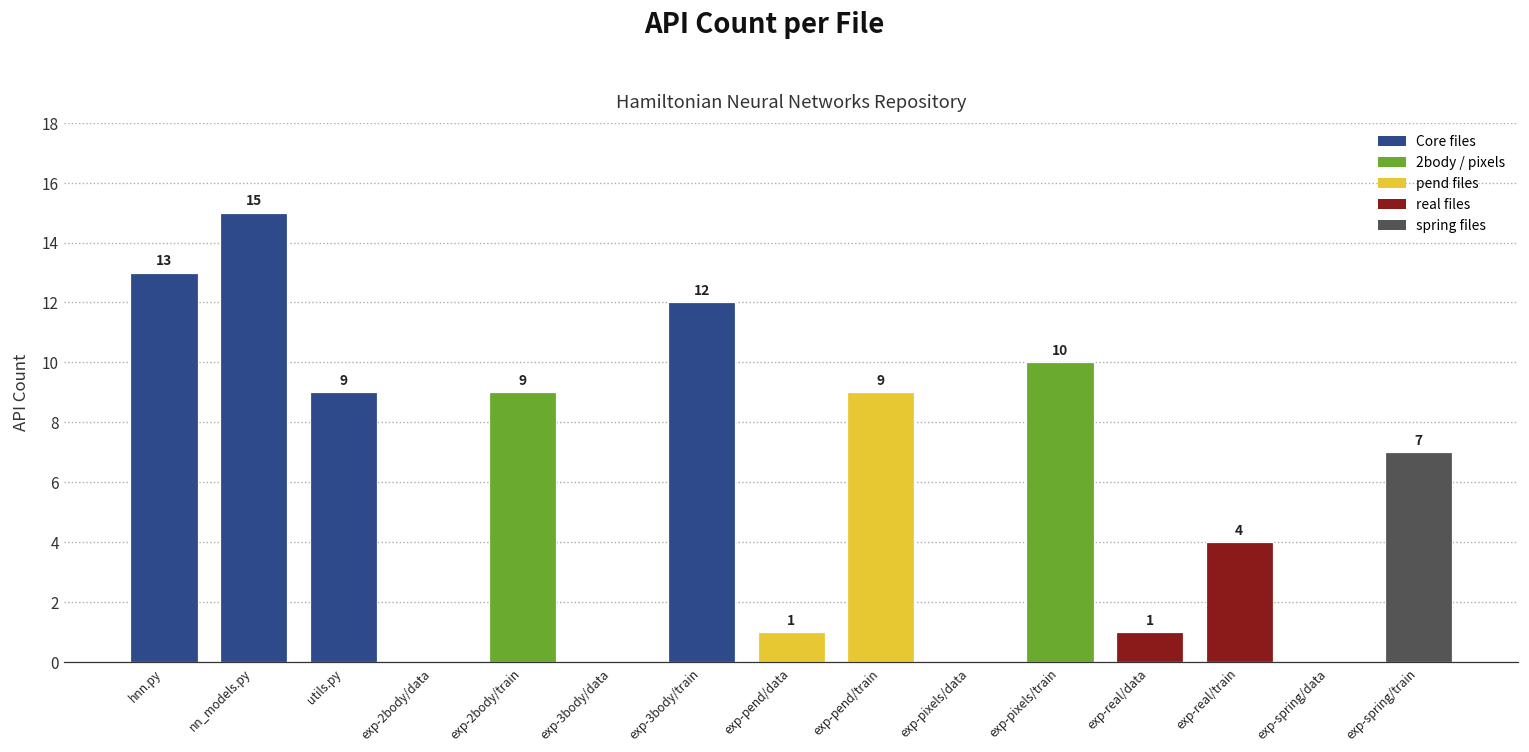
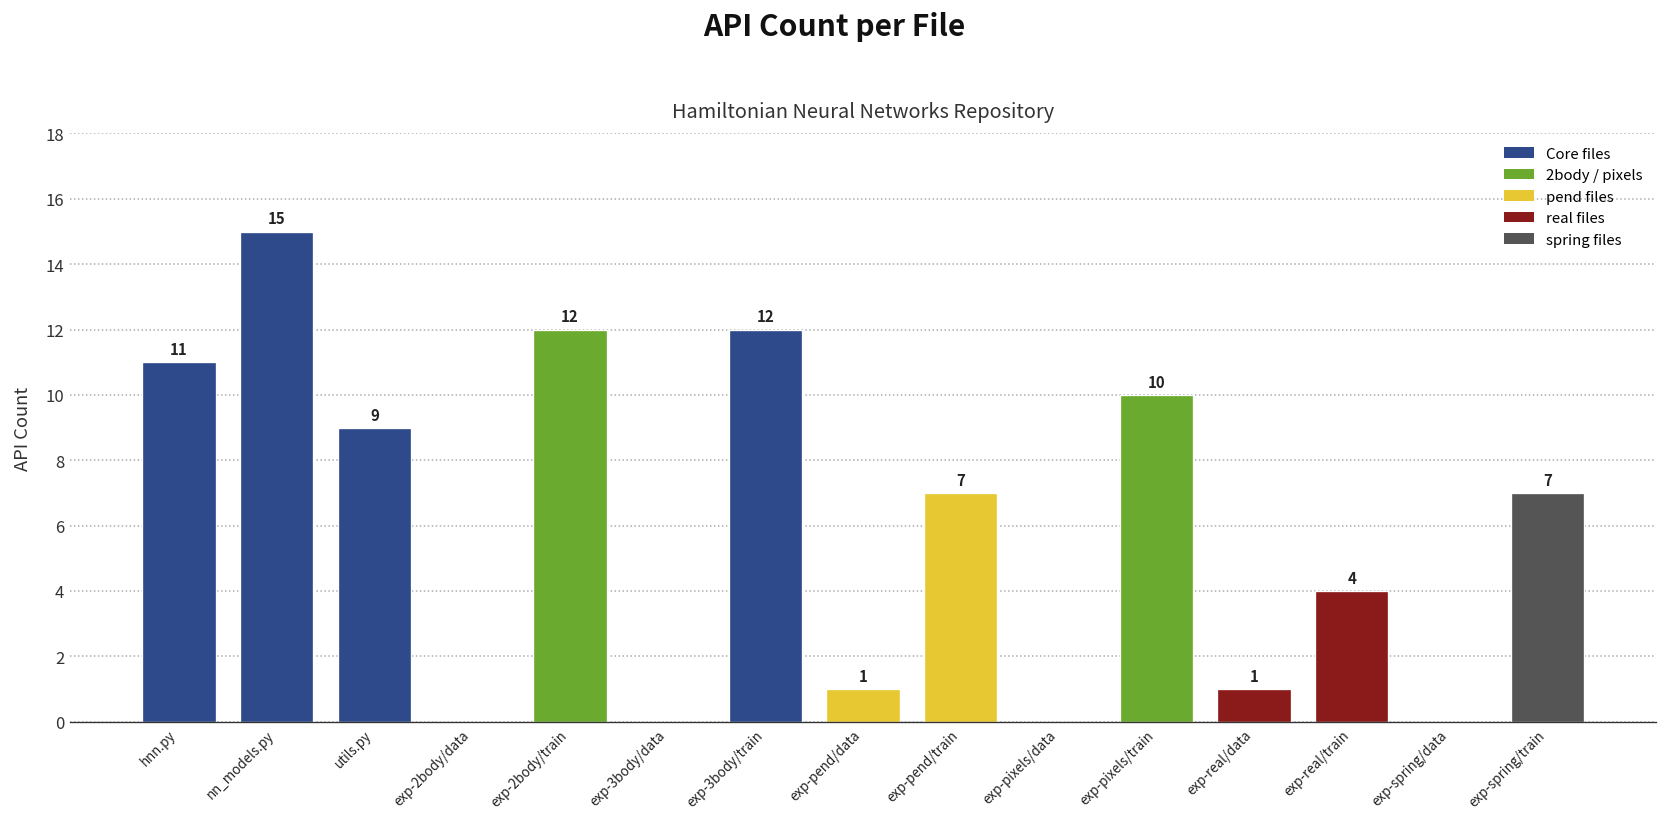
hnn.py: 13 -> 11
exp-2body/train: 9 -> 12
exp-pend/train: 9 -> 7
